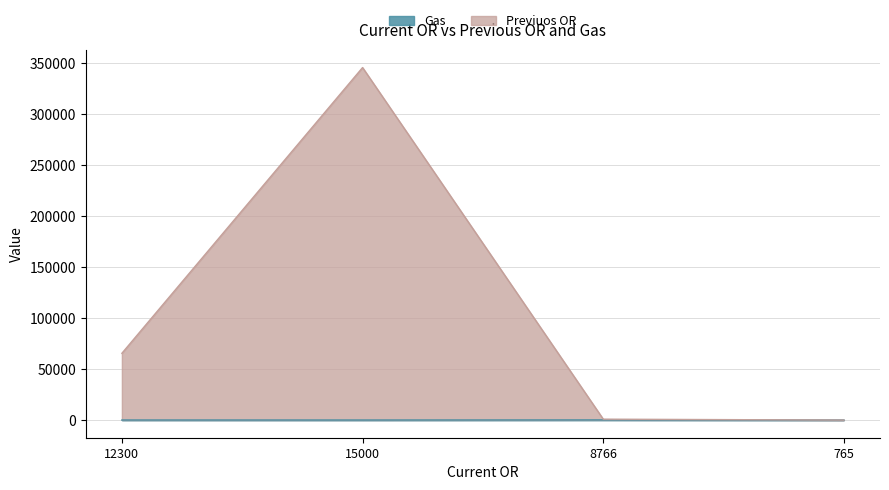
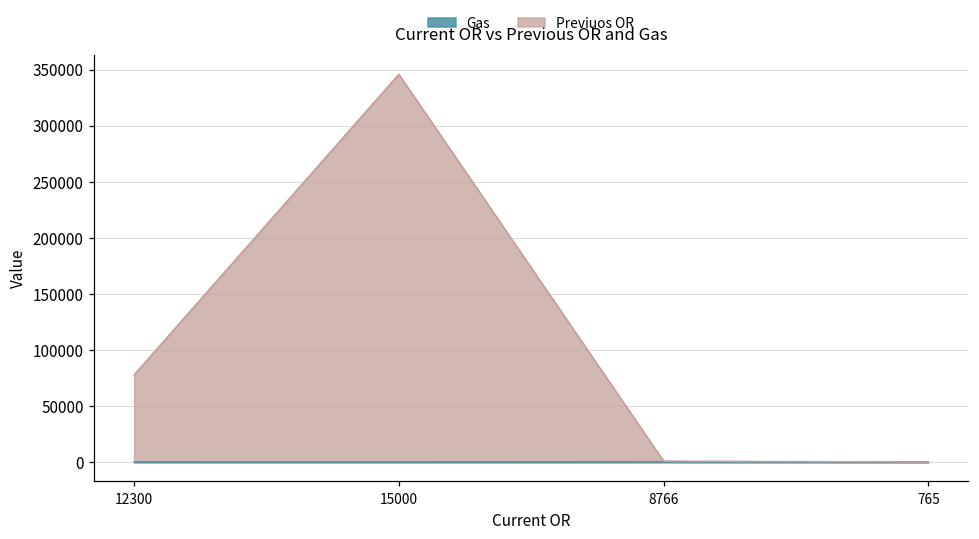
Previuos OR, 12300: 65000 -> 78000
